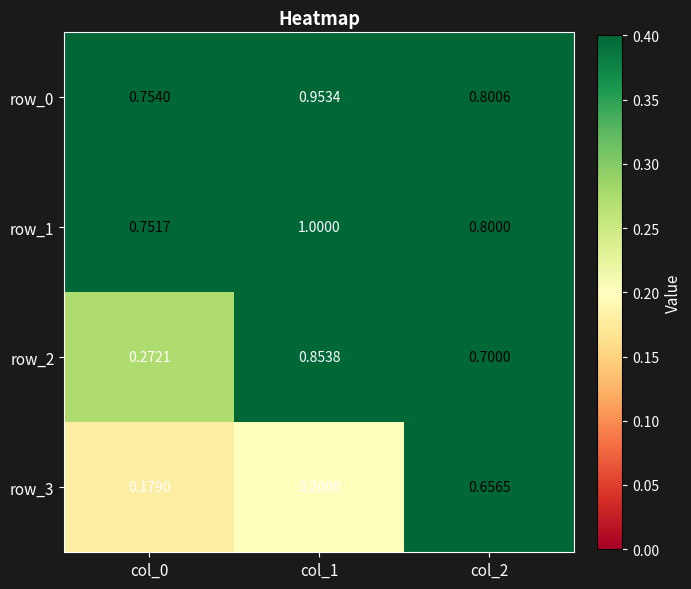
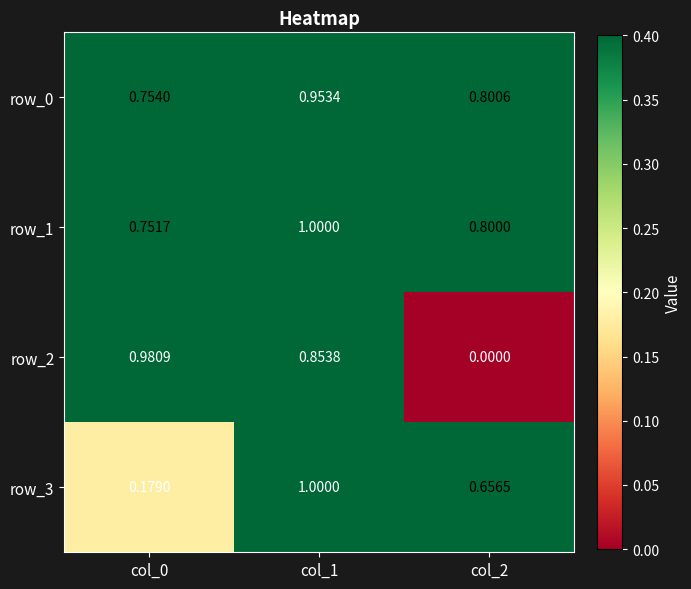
row_2, col_0: 0.2721 -> 0.9809
row_2, col_2: 0.7000 -> 0.0000
row_3, col_1: 0.2000 -> 1.0000
